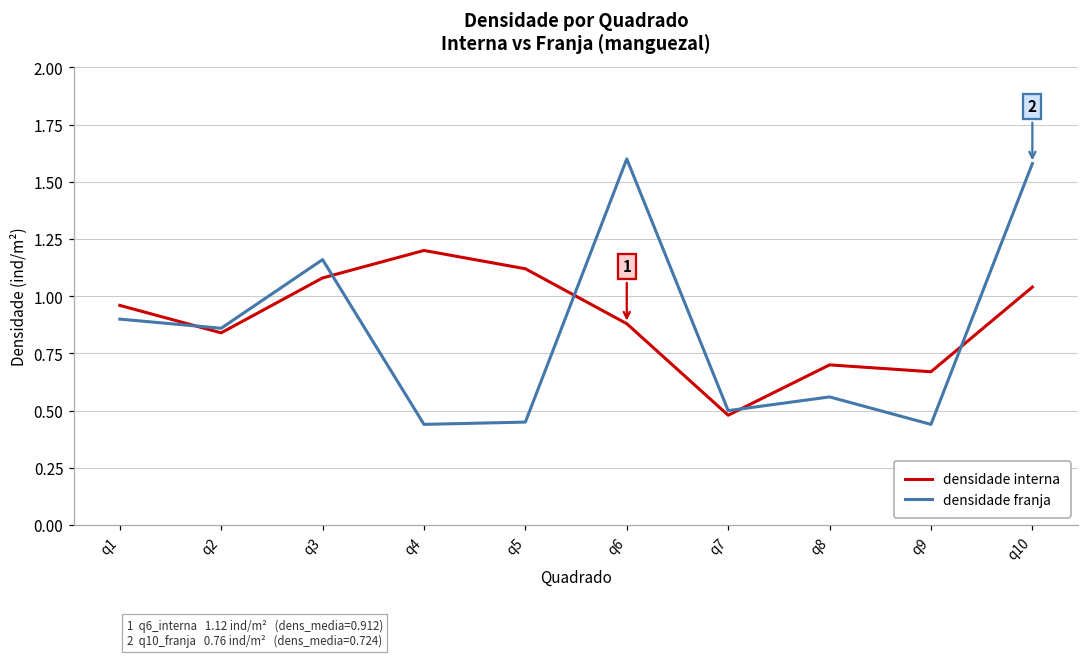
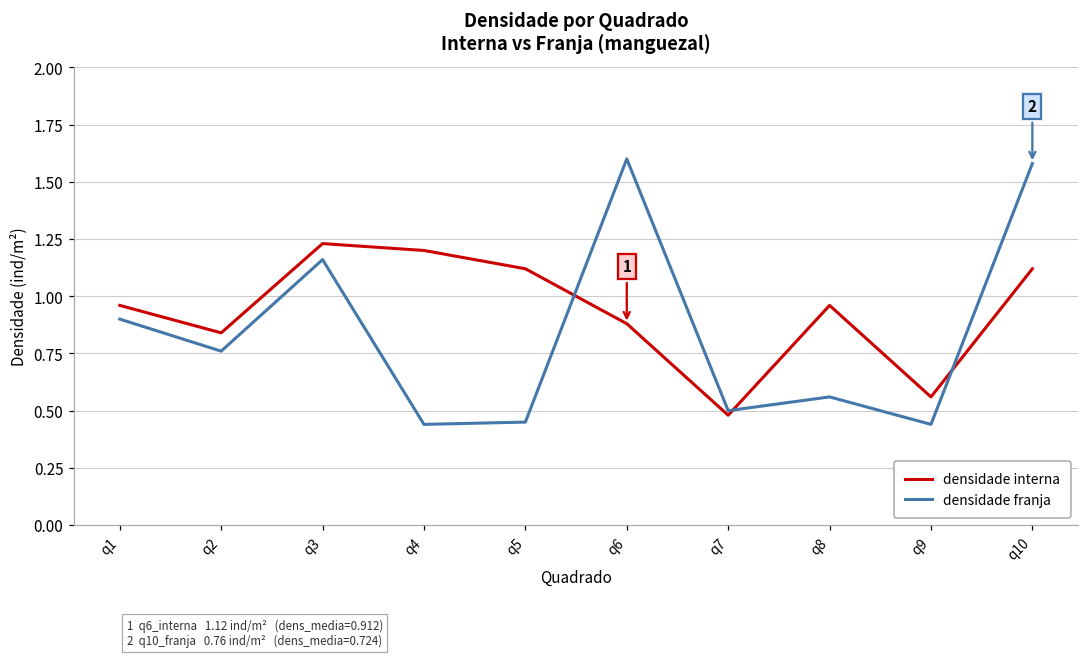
densidade franja, q2: 0.86 -> 0.76
densidade interna, q3: 1.08 -> 1.23
densidade interna, q8: 0.70 -> 0.96
densidade interna, q9: 0.67 -> 0.56
densidade interna, q10: 1.04 -> 1.12
